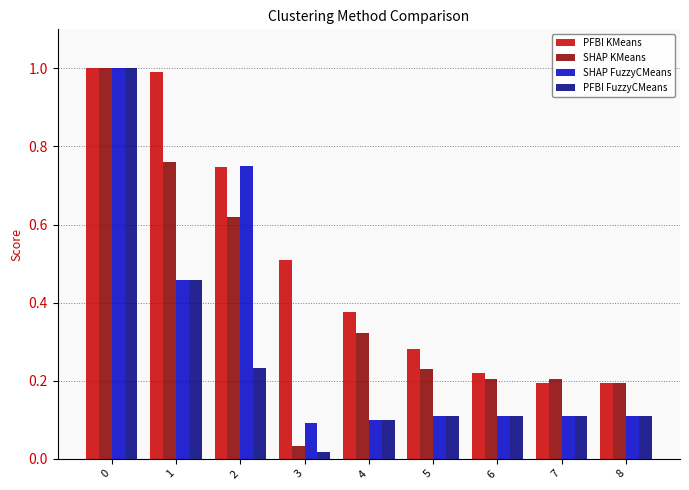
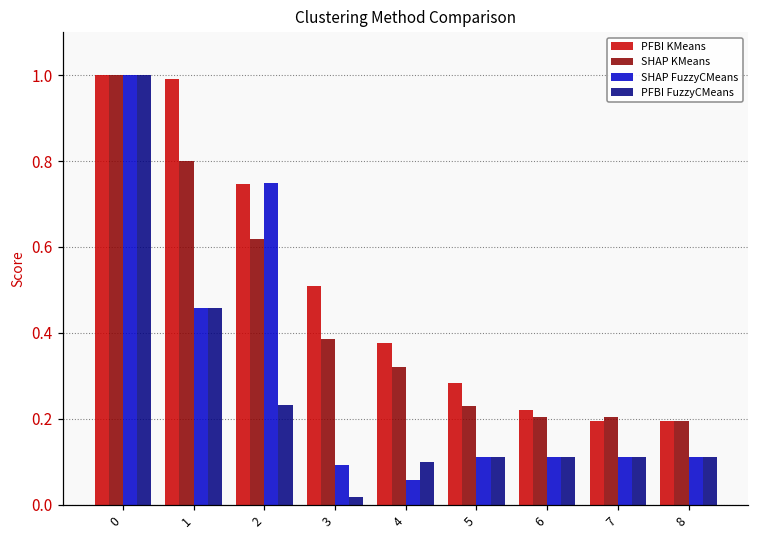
SHAP KMeans, 1: 0.76 -> 0.80
SHAP KMeans, 3: 0.03 -> 0.38
SHAP FuzzyCMeans, 4: 0.10 -> 0.06
